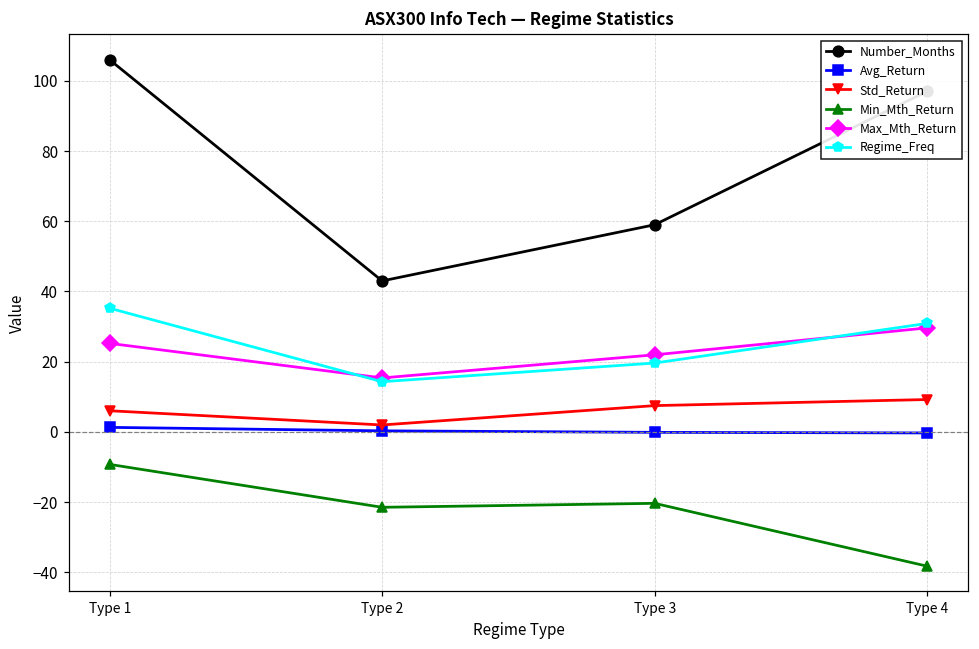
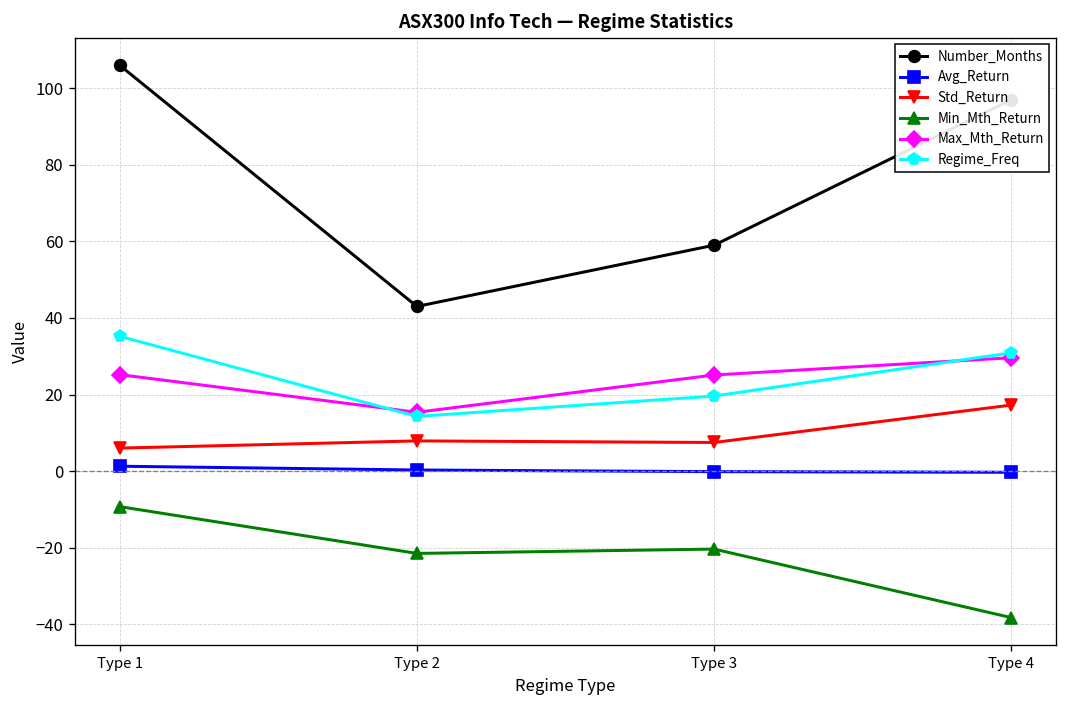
Std_Return, Type 2: 2 -> 8
Max_Mth_Return, Type 3: 22 -> 25
Std_Return, Type 4: 9 -> 17
